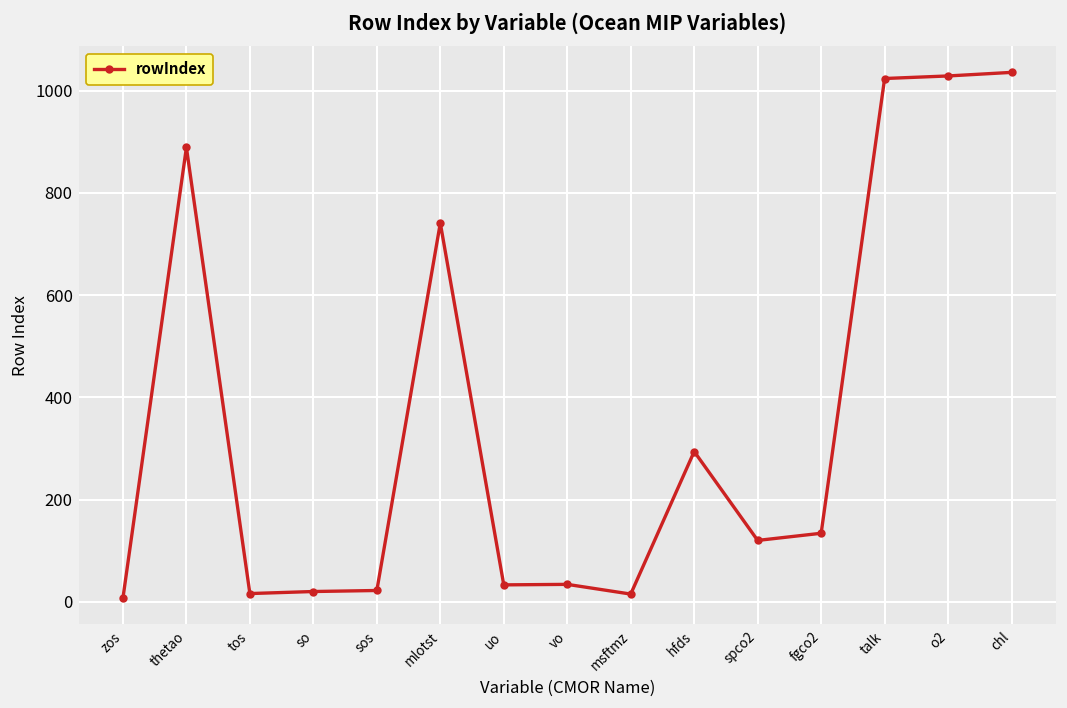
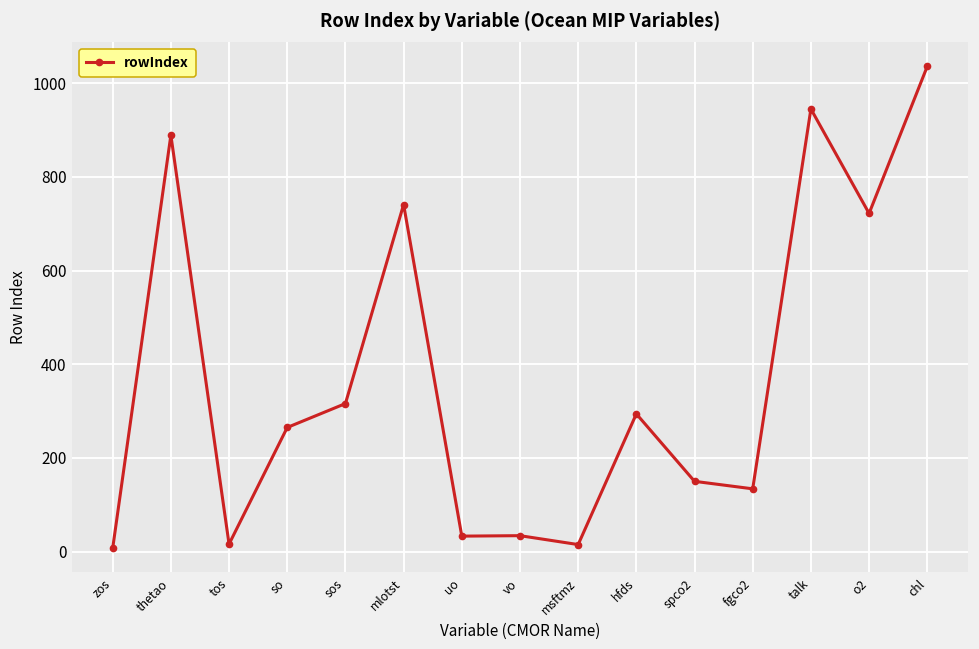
so: 20 -> 270
sos: 20 -> 320
spco2: 120 -> 150
talk: 1020 -> 950
o2: 1030 -> 720
